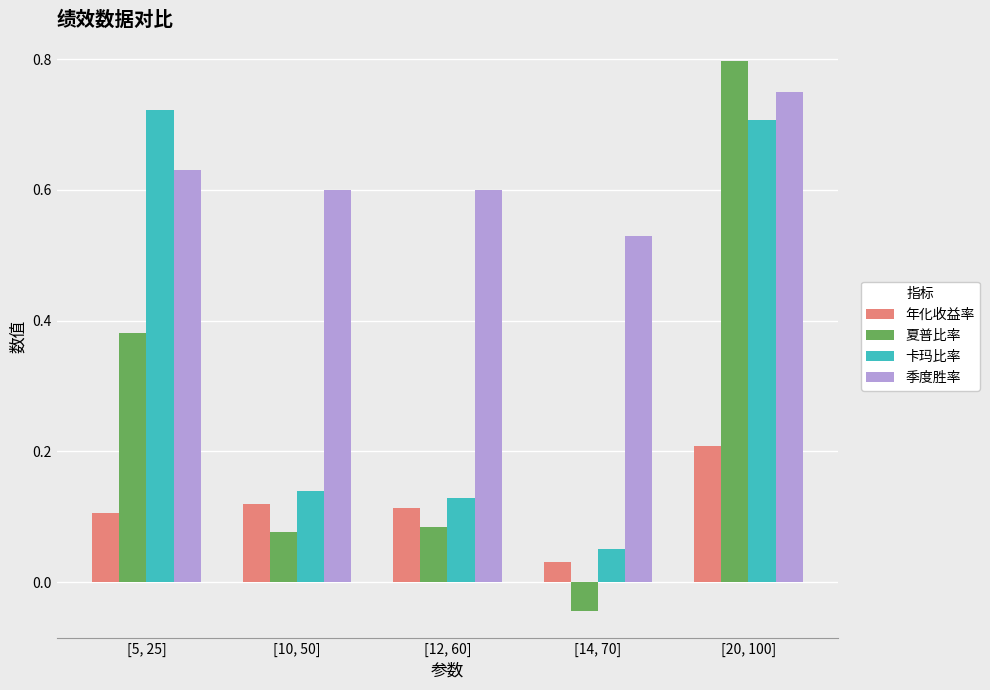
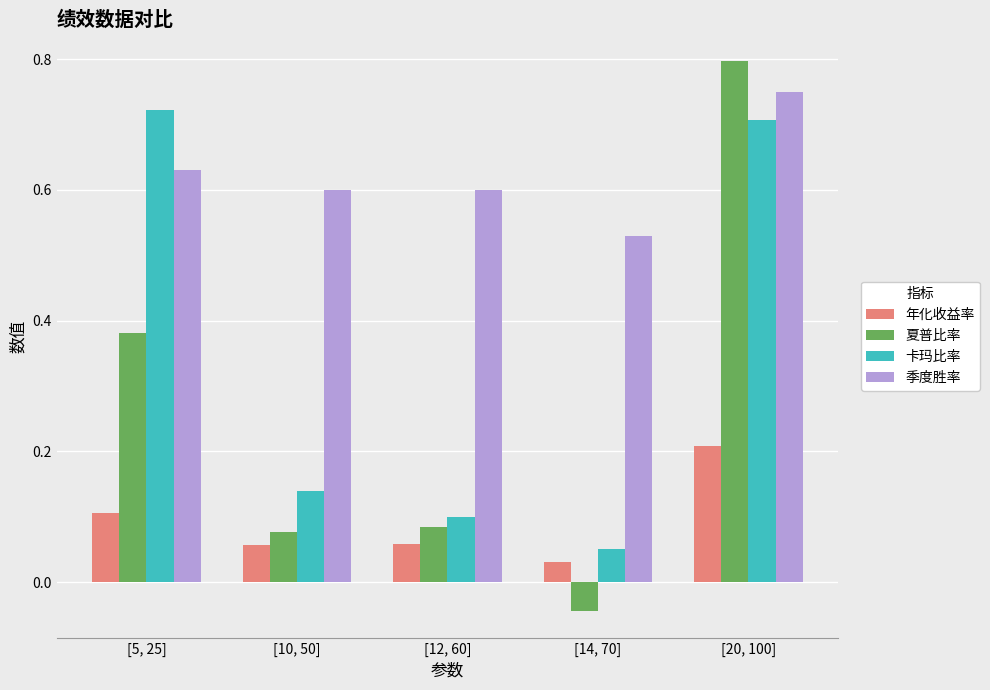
年化收益率, [10, 50]: 0.12 -> 0.06
年化收益率, [12, 60]: 0.11 -> 0.06
卡玛比率, [12, 60]: 0.13 -> 0.10
